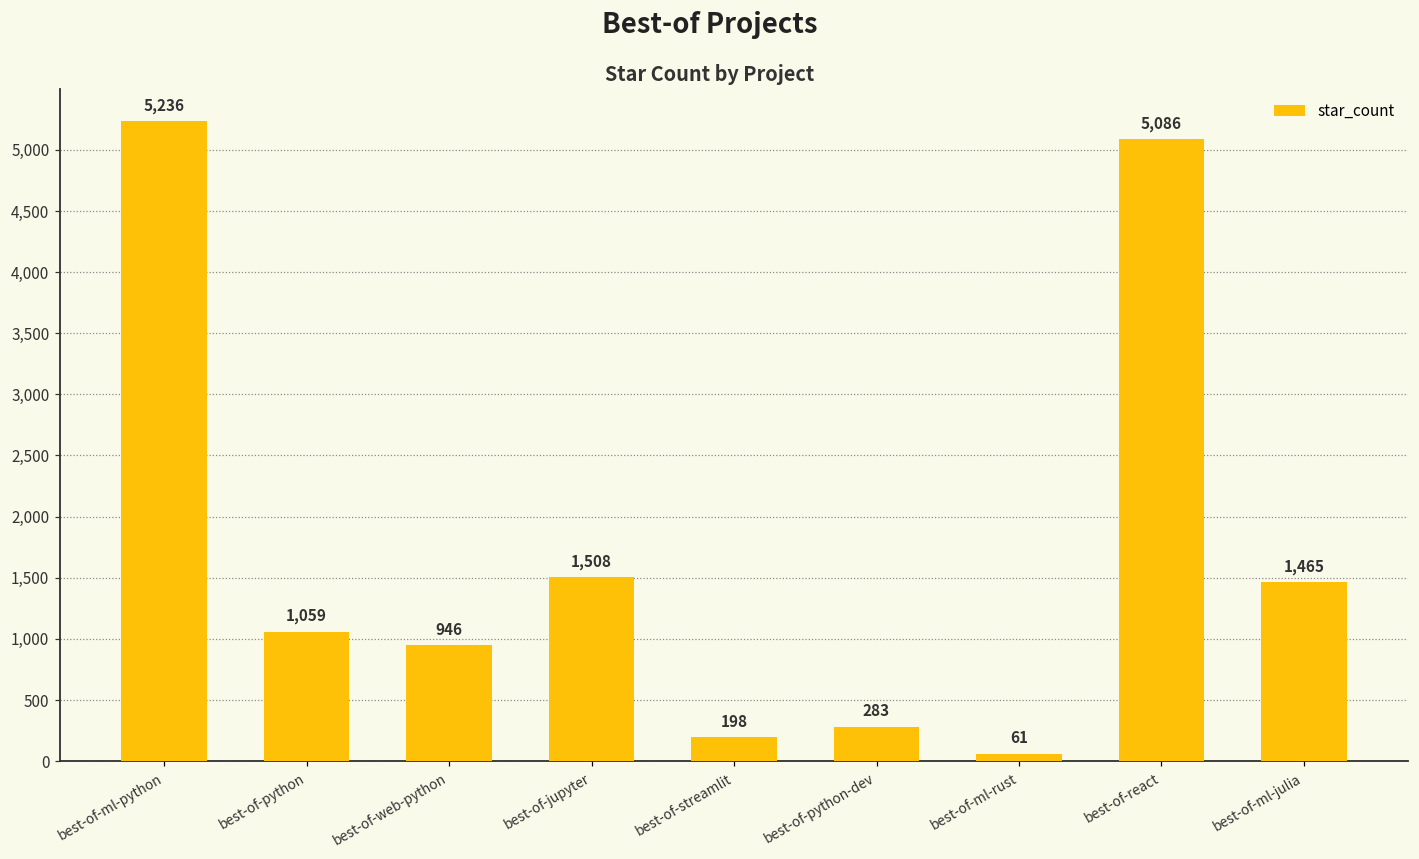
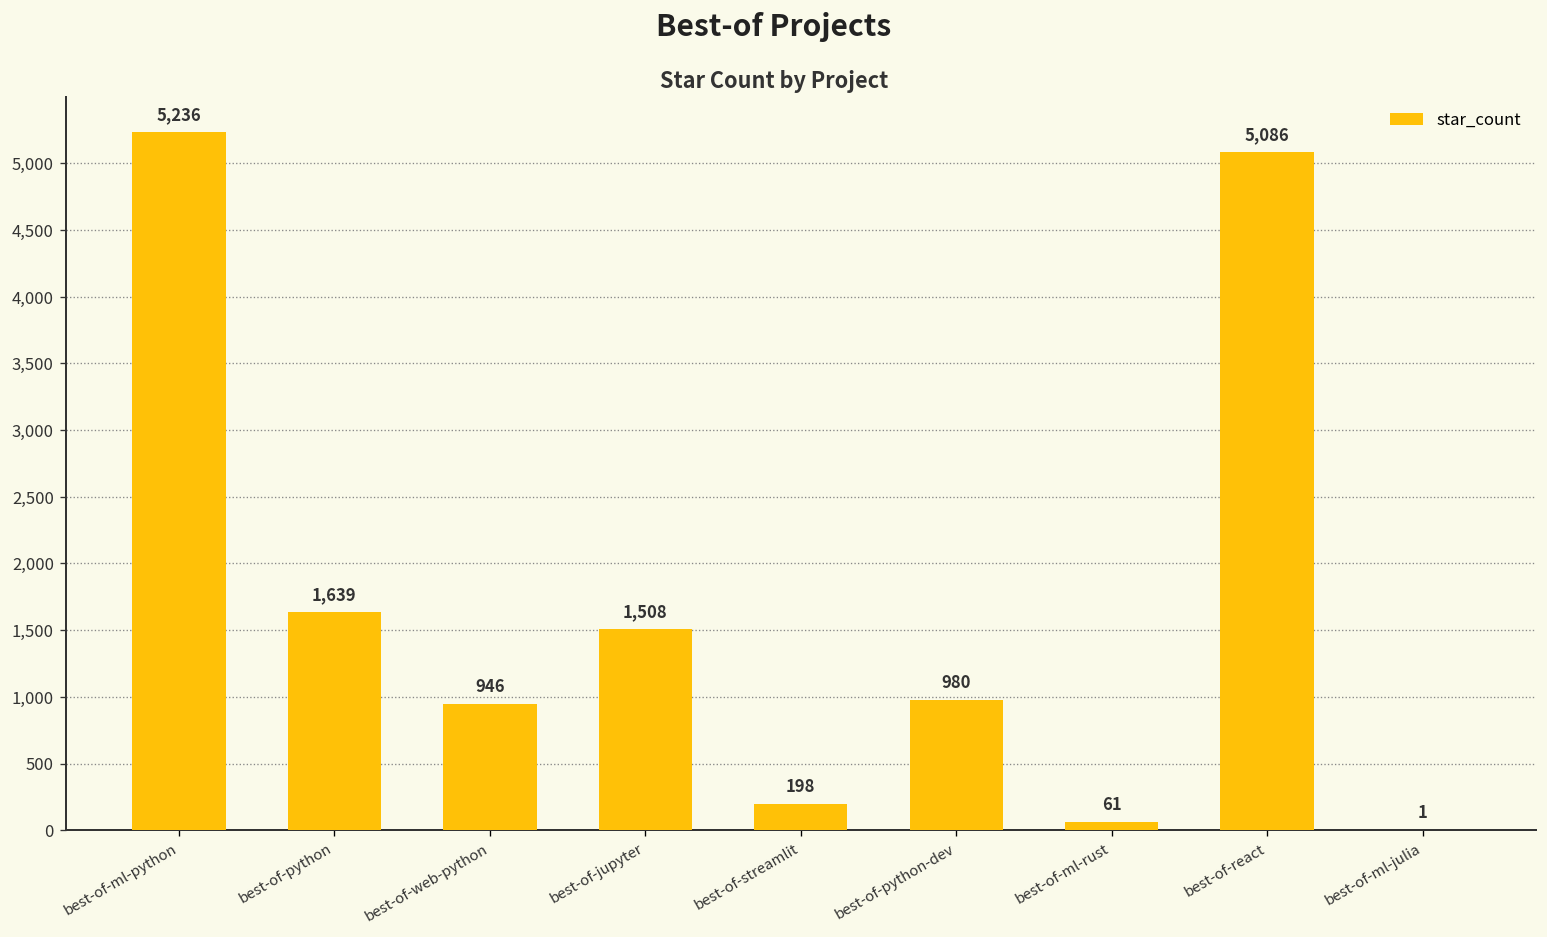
best-of-python: 1,059 -> 1,639
best-of-python-dev: 283 -> 980
best-of-ml-julia: 1,465 -> 1
